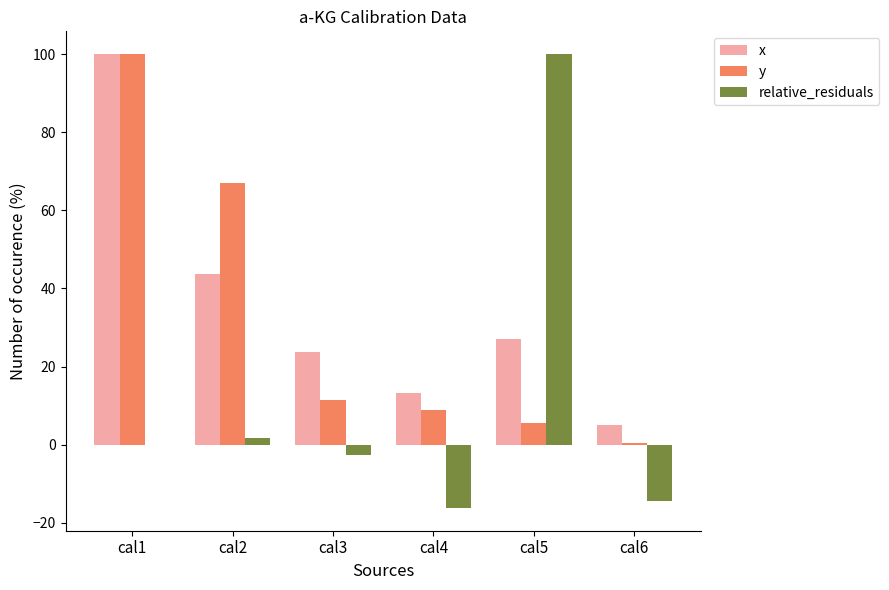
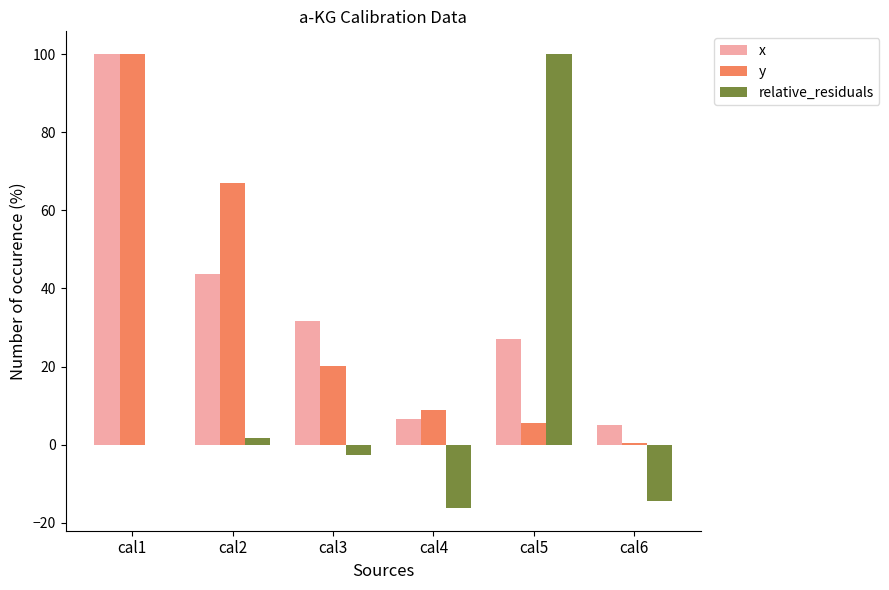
x, cal3: 24 -> 32
y, cal3: 12 -> 20
x, cal4: 13 -> 7
